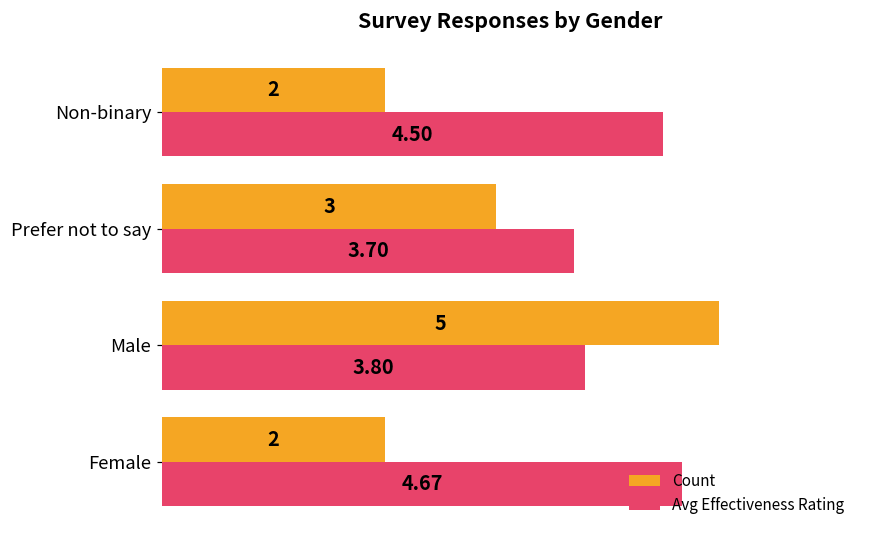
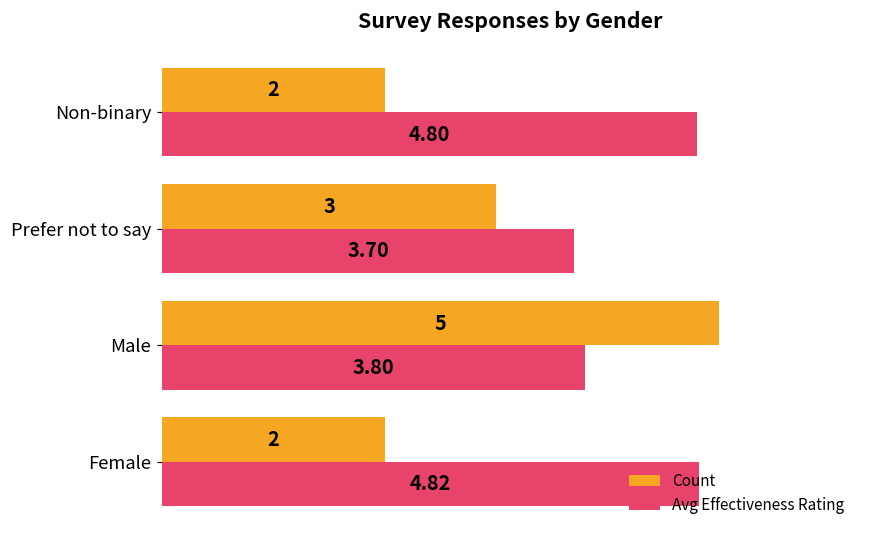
Avg Effectiveness Rating, Non-binary: 4.50 -> 4.80
Avg Effectiveness Rating, Female: 4.67 -> 4.82
